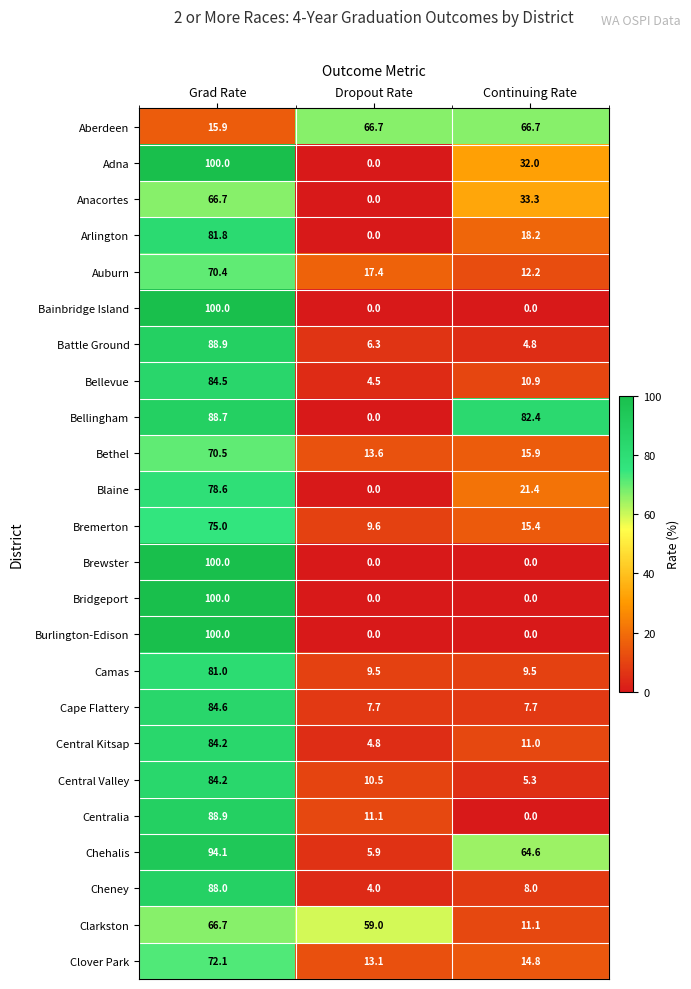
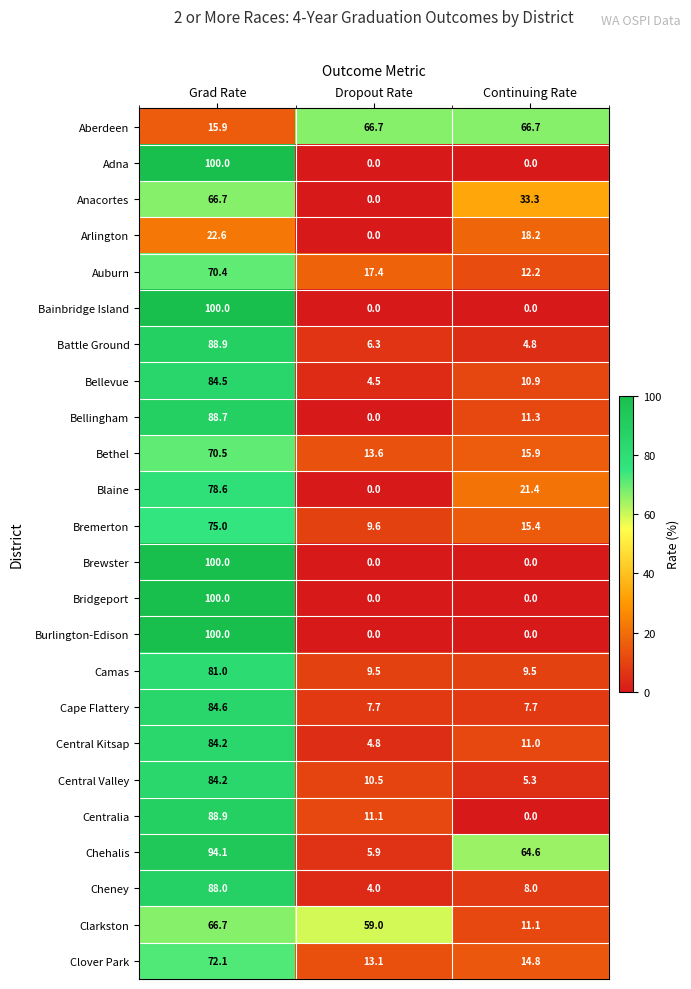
Adna, Continuing Rate: 32.0 -> 0.0
Arlington, Grad Rate: 81.8 -> 22.6
Bellingham, Continuing Rate: 82.4 -> 11.3
